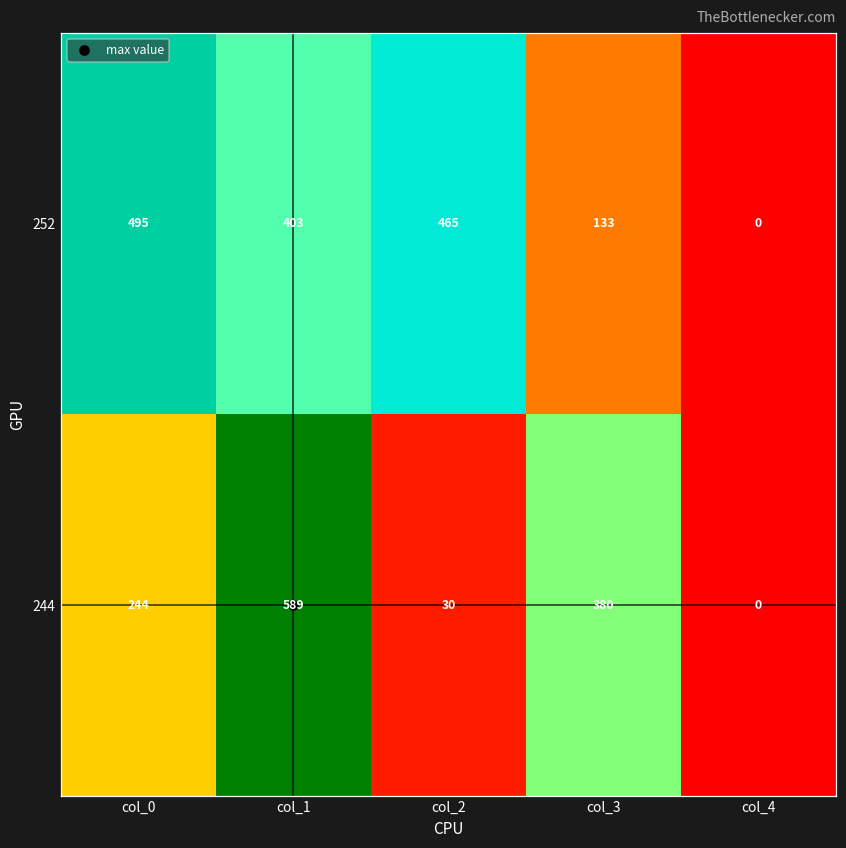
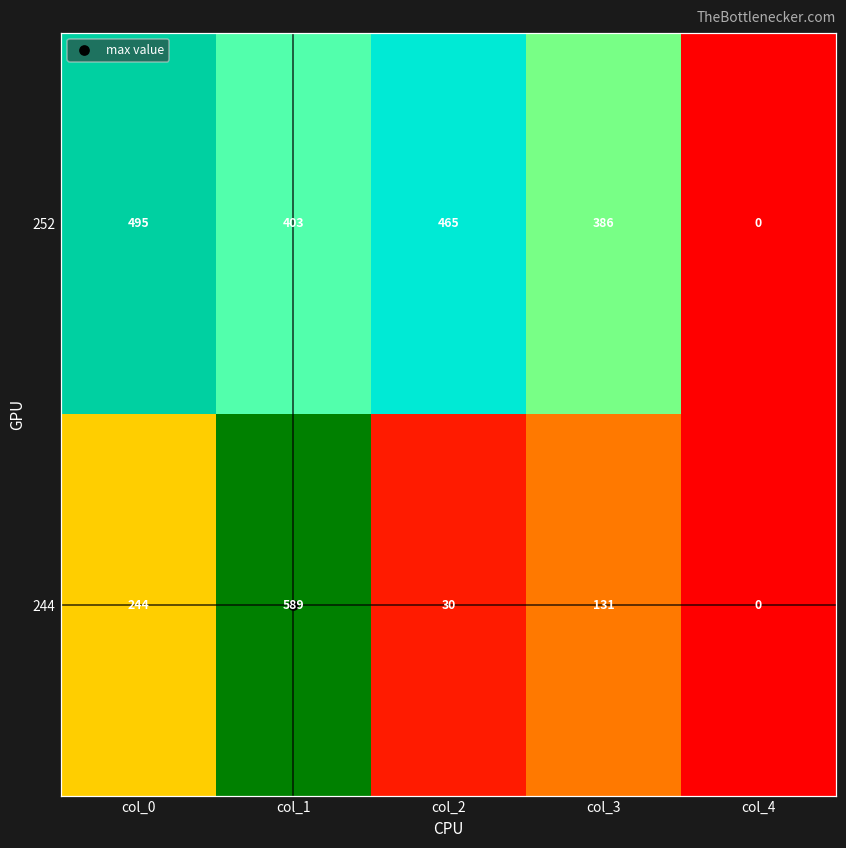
252, col_3: 133 -> 386
244, col_3: 380 -> 131
